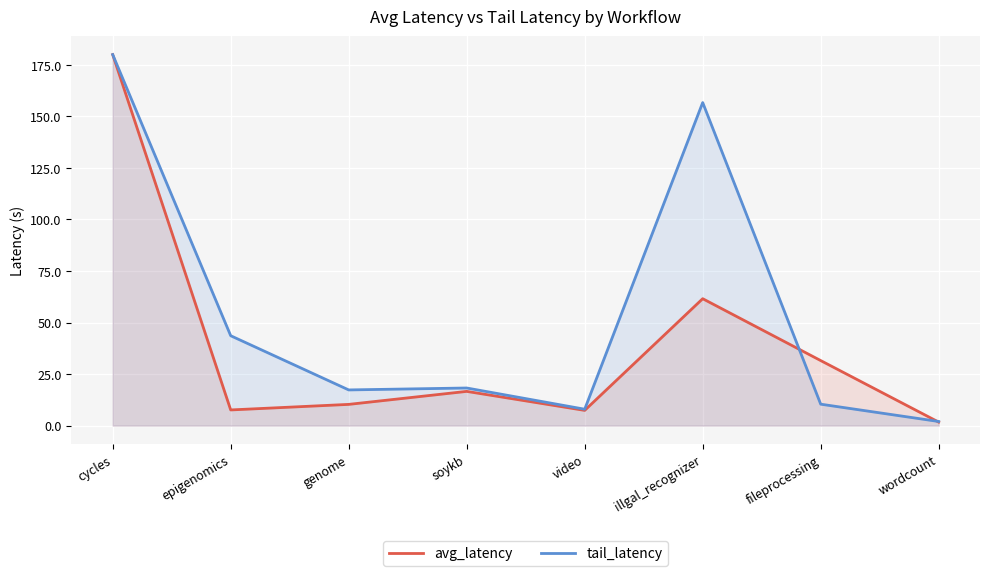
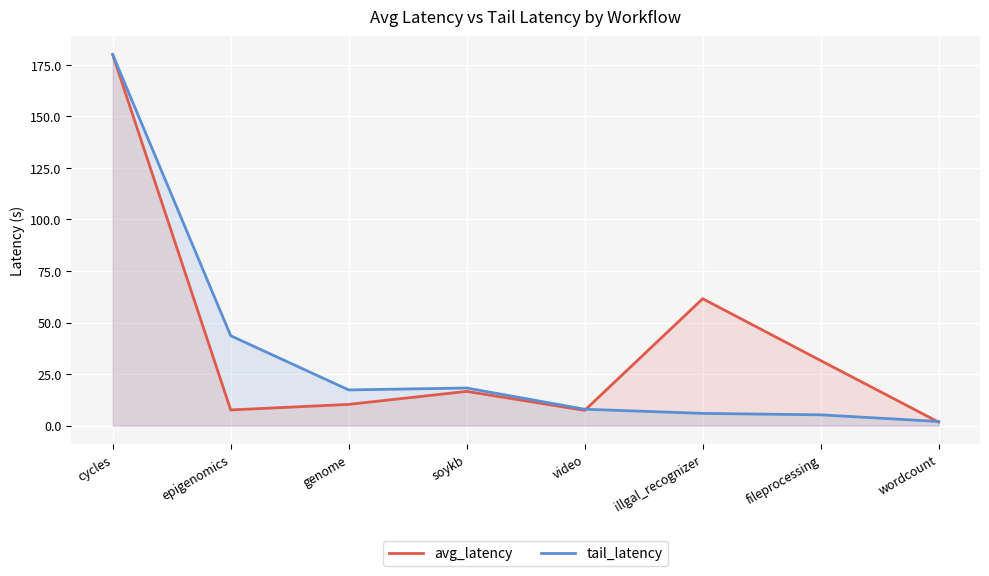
tail_latency, illgal_recognizer: 157 -> 6
tail_latency, fileprocessing: 10 -> 5
